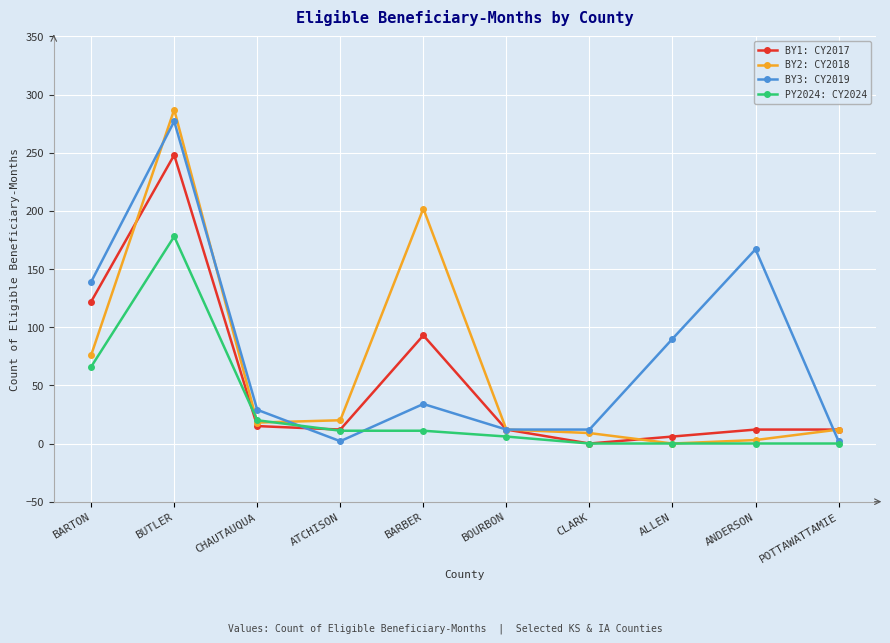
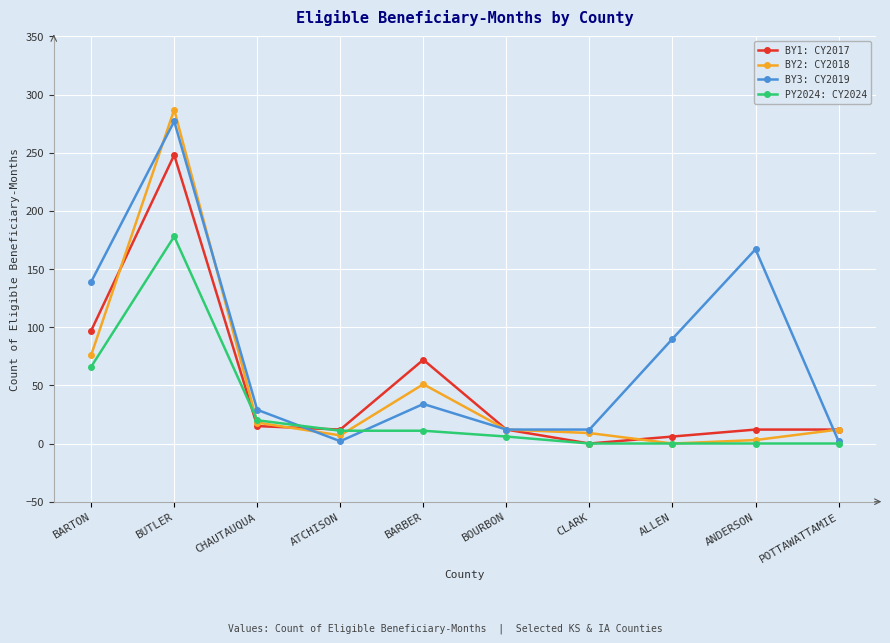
BY1: CY2017, BARTON: 122 -> 97
BY2: CY2018, ATCHISON: 20 -> 7
BY1: CY2017, BARBER: 93 -> 72
BY2: CY2018, BARBER: 202 -> 51
